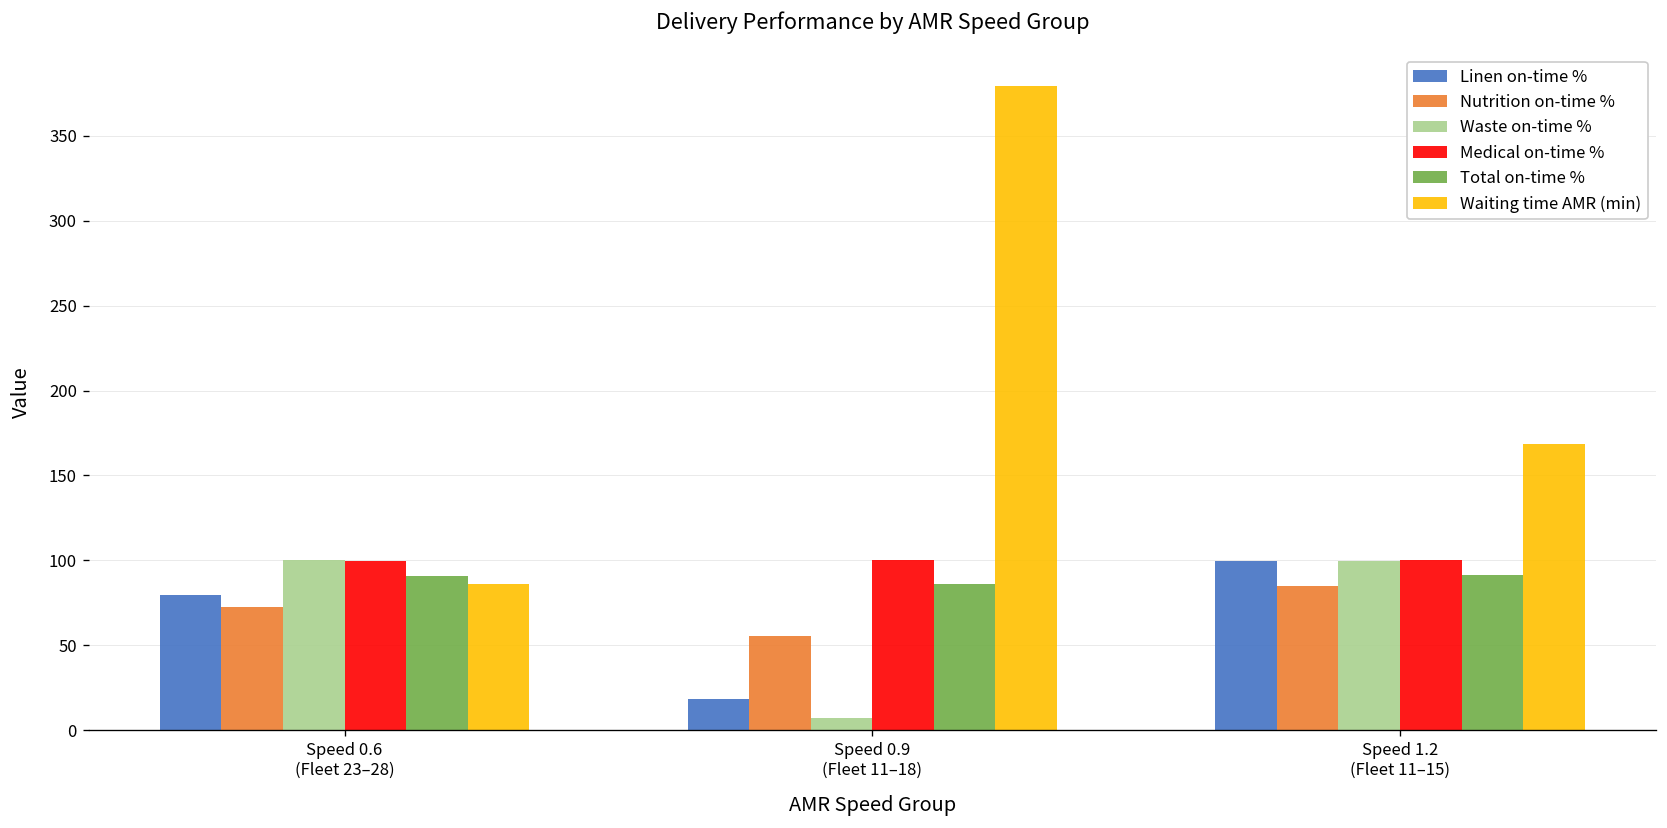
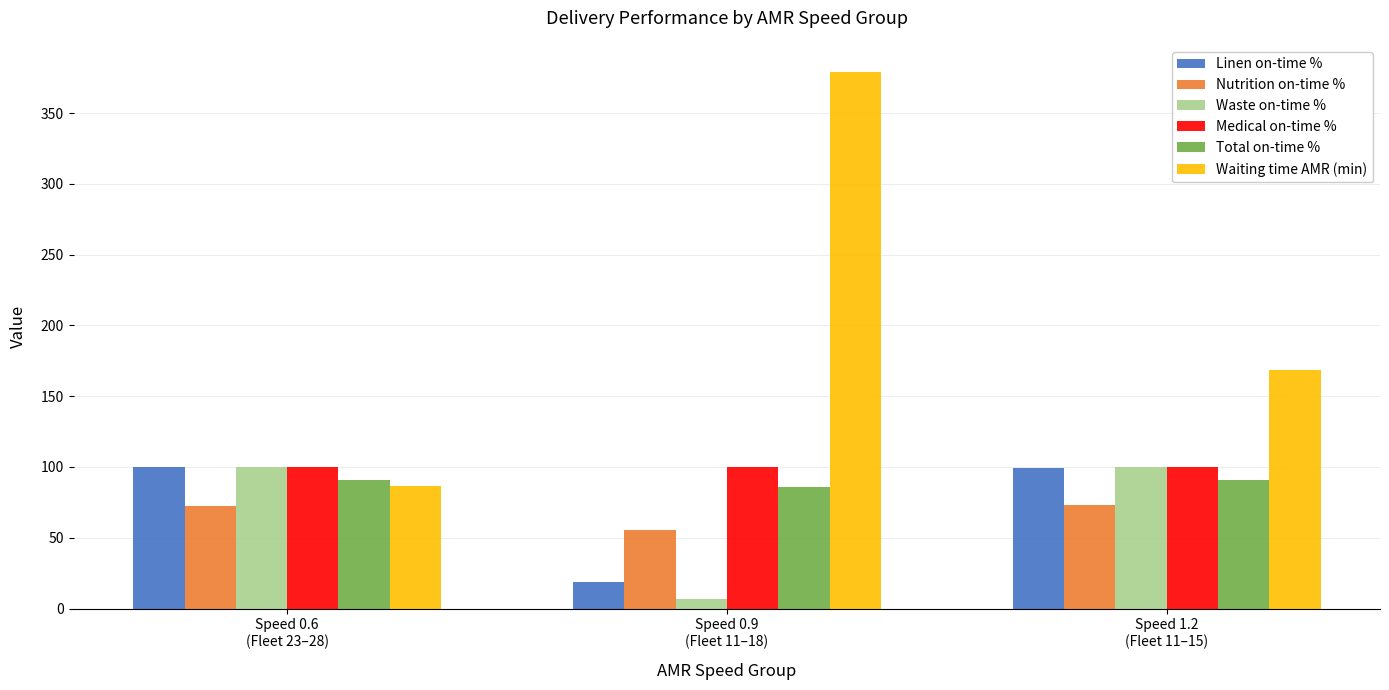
Linen on-time %, Speed 0.6 (Fleet 23–28): 80 -> 100
Nutrition on-time %, Speed 1.2 (Fleet 11–15): 85 -> 73
